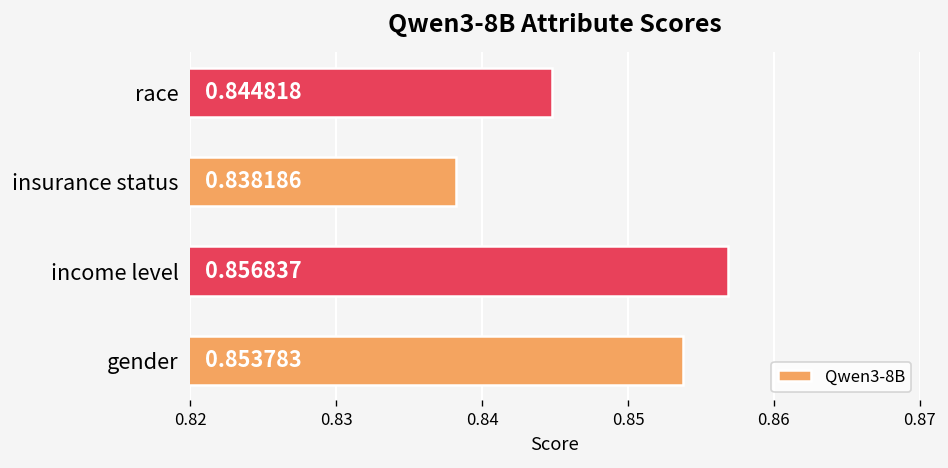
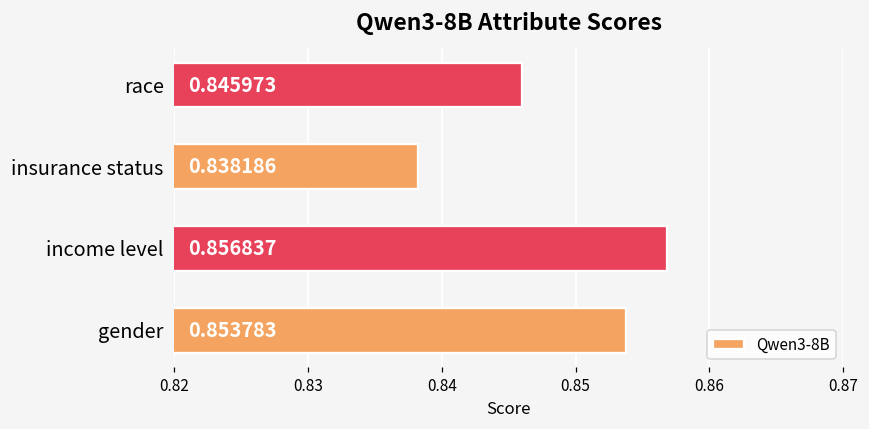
race: 0.844818 -> 0.845973
